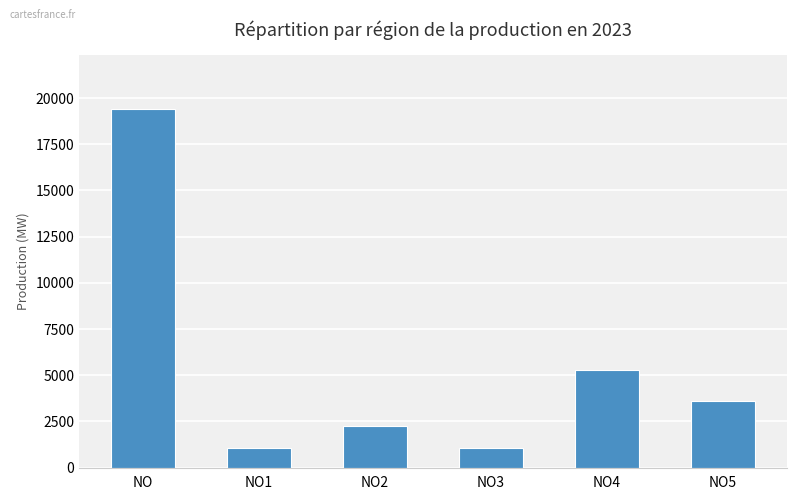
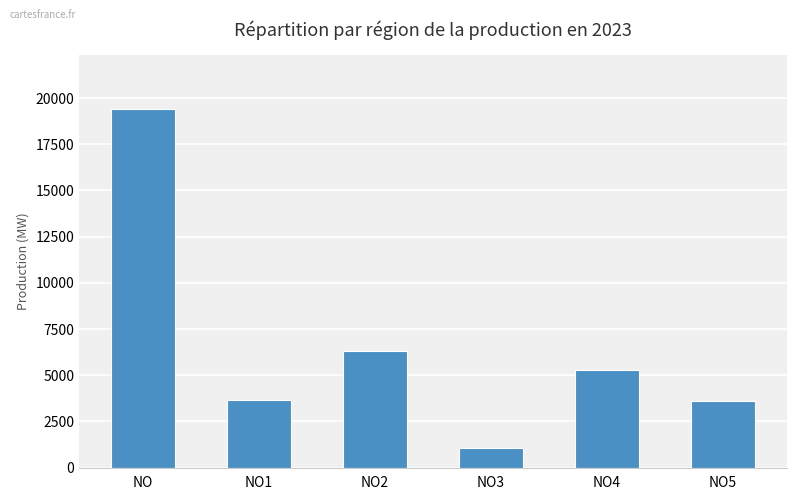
NO1: 1000 -> 3700
NO2: 2300 -> 6300
